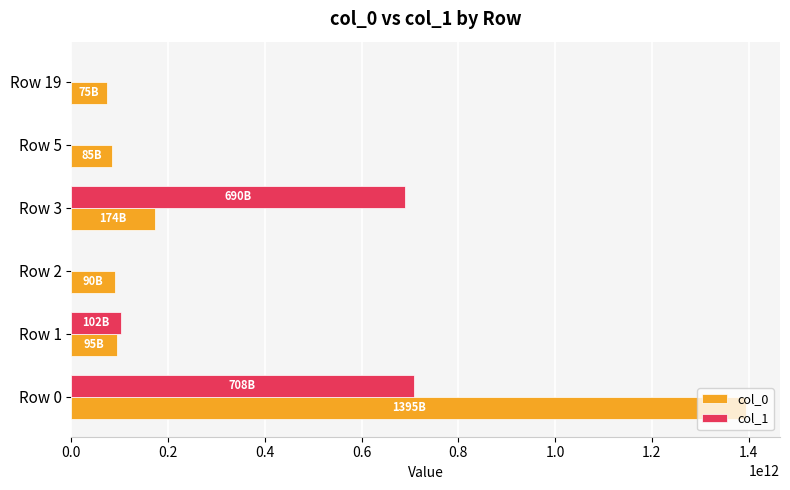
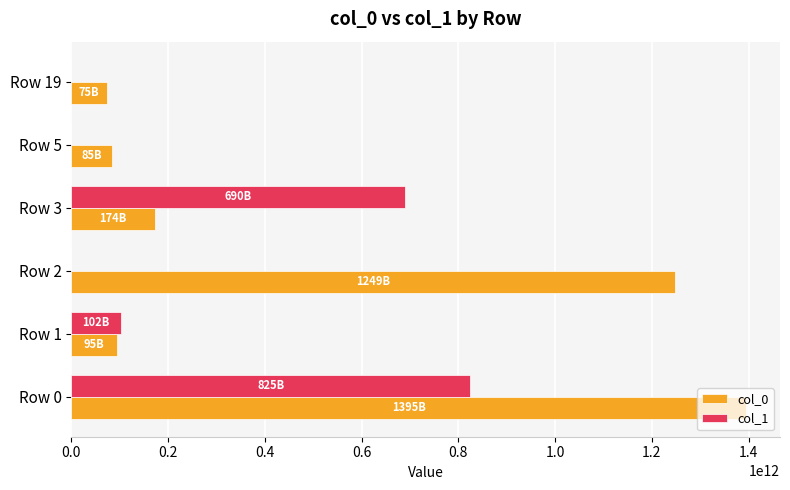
col_0, Row 2: 90B -> 1249B
col_1, Row 0: 708B -> 825B
